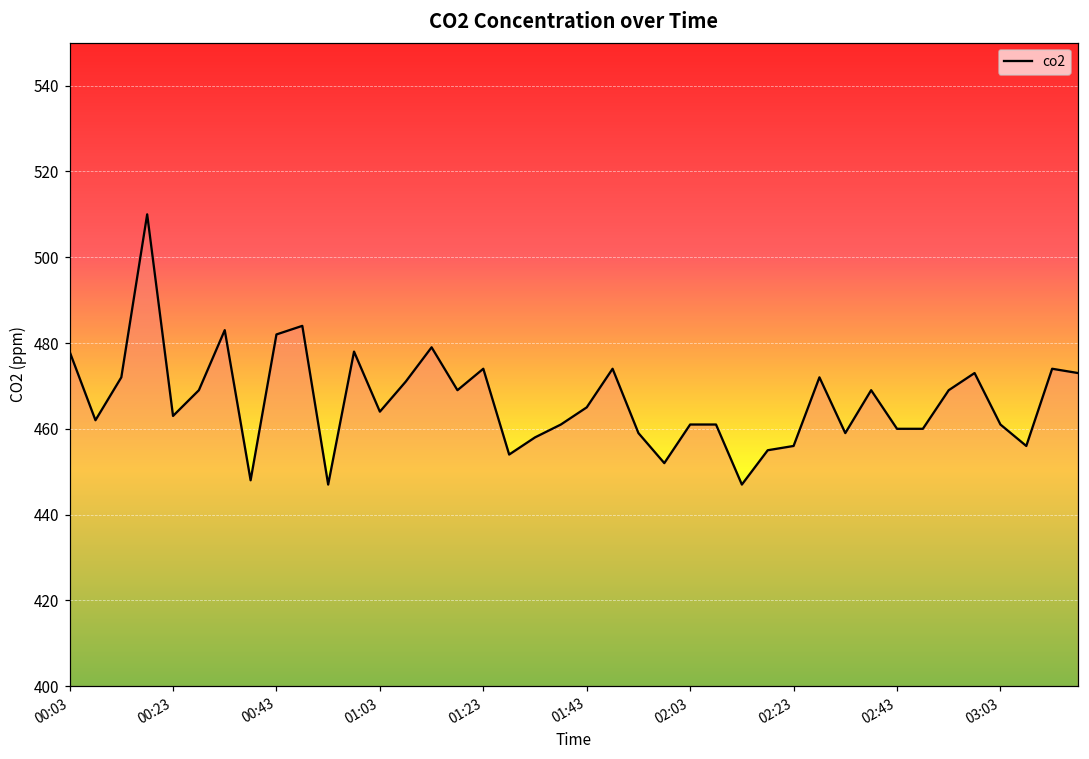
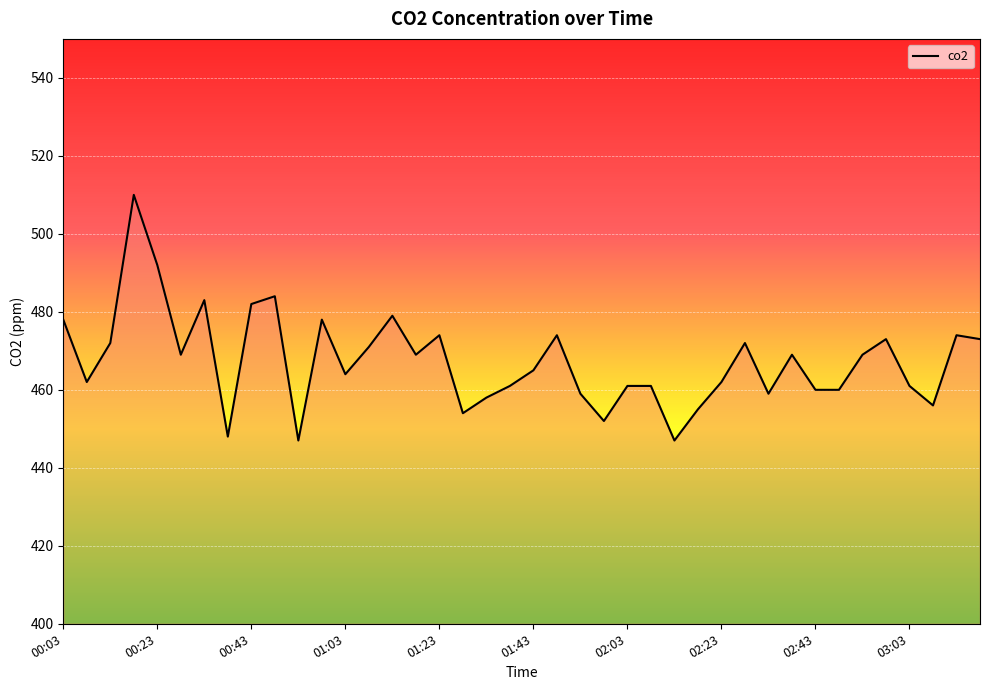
00:23: 463 -> 492
02:23: 456 -> 462
